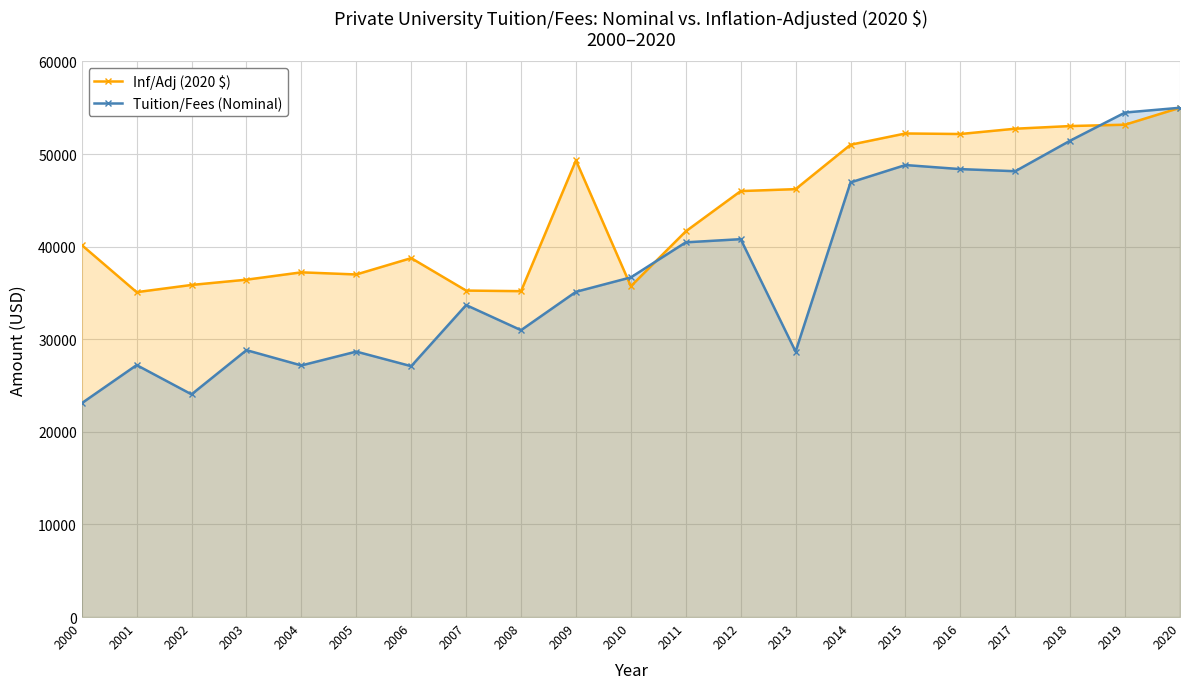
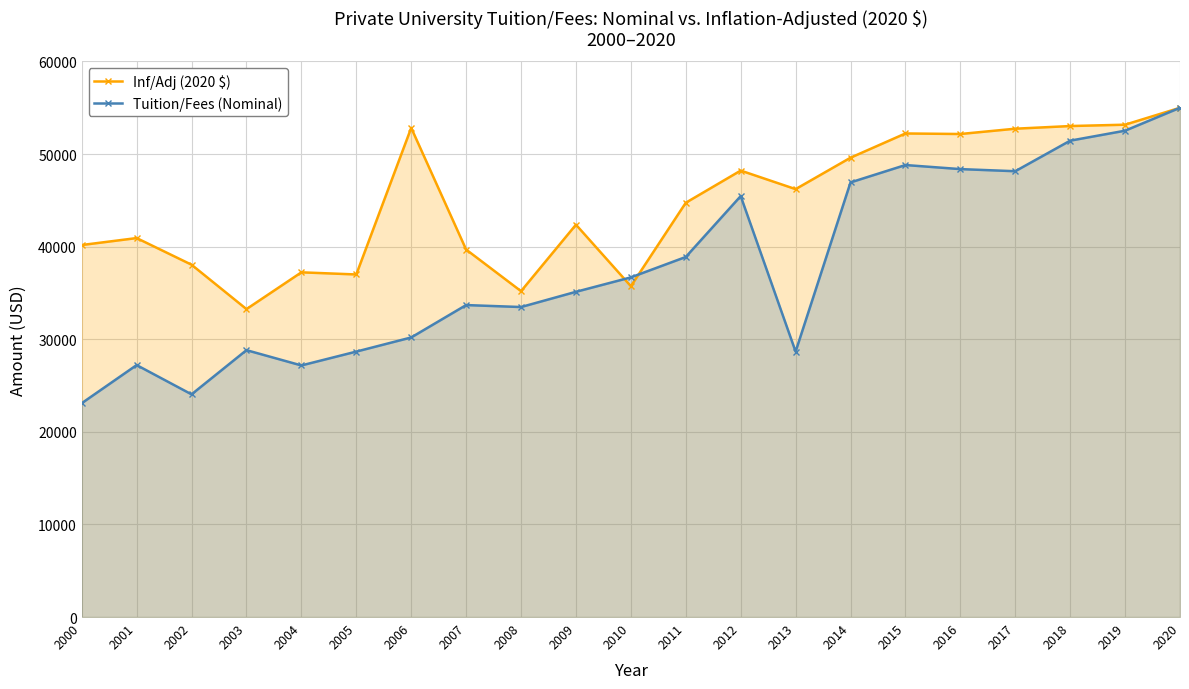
Inf/Adj (2020 $), 2001: 35000 -> 41000
Inf/Adj (2020 $), 2002: 36000 -> 38000
Inf/Adj (2020 $), 2003: 36000 -> 33000
Inf/Adj (2020 $), 2006: 39000 -> 53000
Tuition/Fees (Nominal), 2006: 27000 -> 30000
Inf/Adj (2020 $), 2007: 35000 -> 40000
Tuition/Fees (Nominal), 2008: 31000 -> 33000
Inf/Adj (2020 $), 2009: 49000 -> 42000
Inf/Adj (2020 $), 2011: 42000 -> 45000
Tuition/Fees (Nominal), 2011: 40000 -> 39000
Inf/Adj (2020 $), 2012: 46000 -> 48000
Tuition/Fees (Nominal), 2012: 41000 -> 45000
Inf/Adj (2020 $), 2014: 51000 -> 50000
Tuition/Fees (Nominal), 2019: 54000 -> 53000
